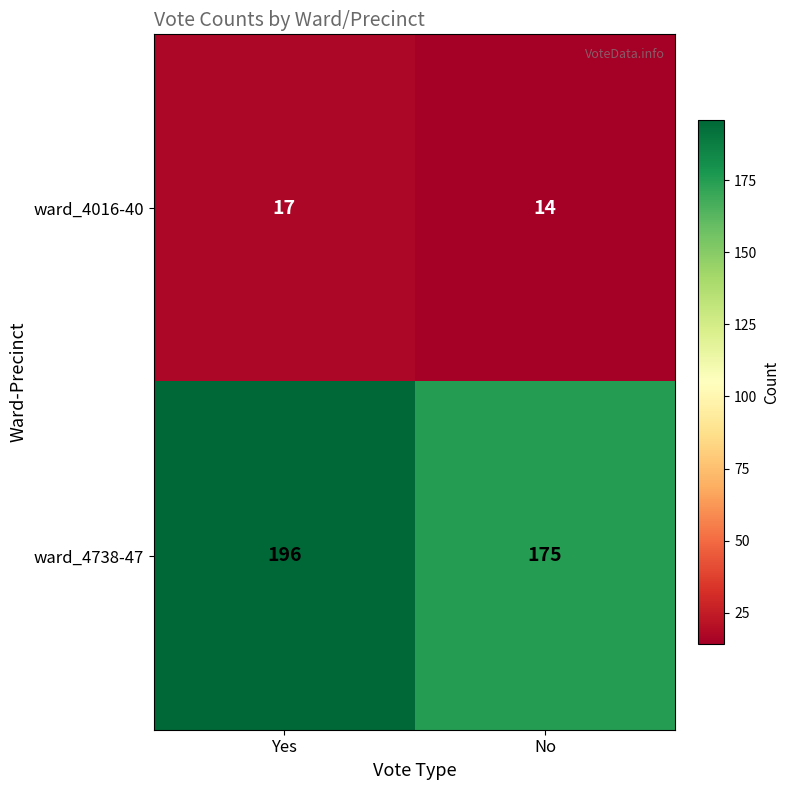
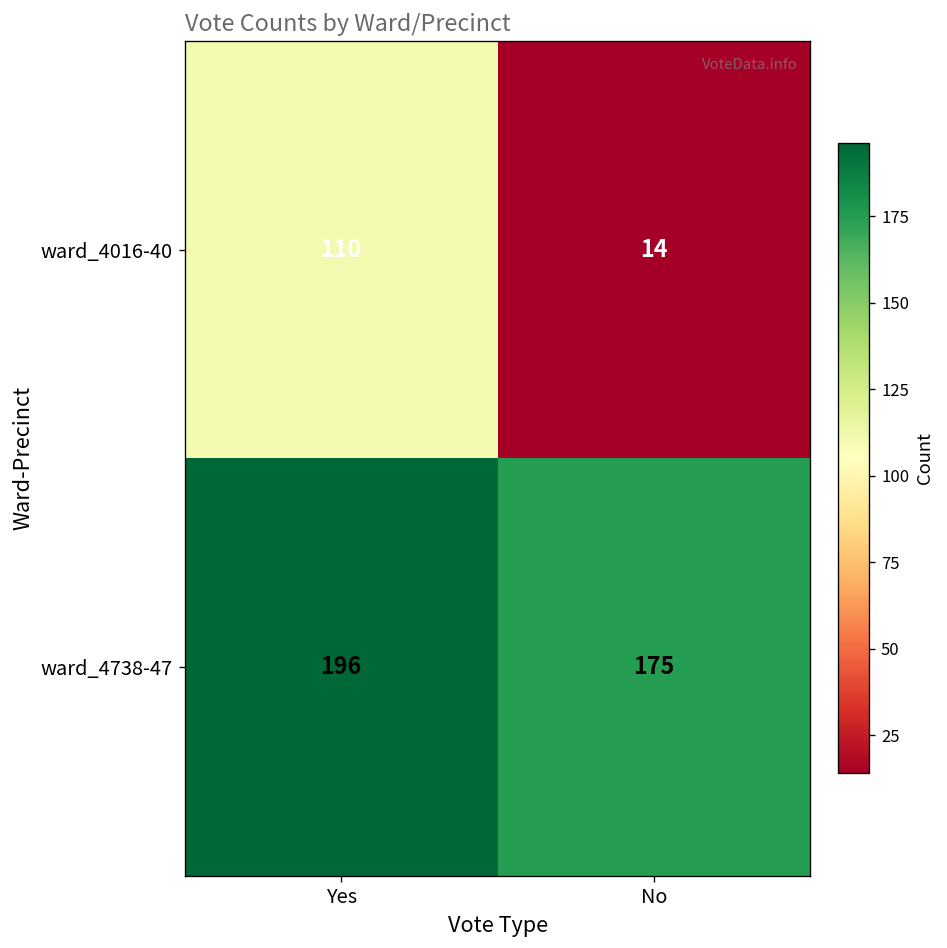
ward_4016-40, Yes: 17 -> 110
